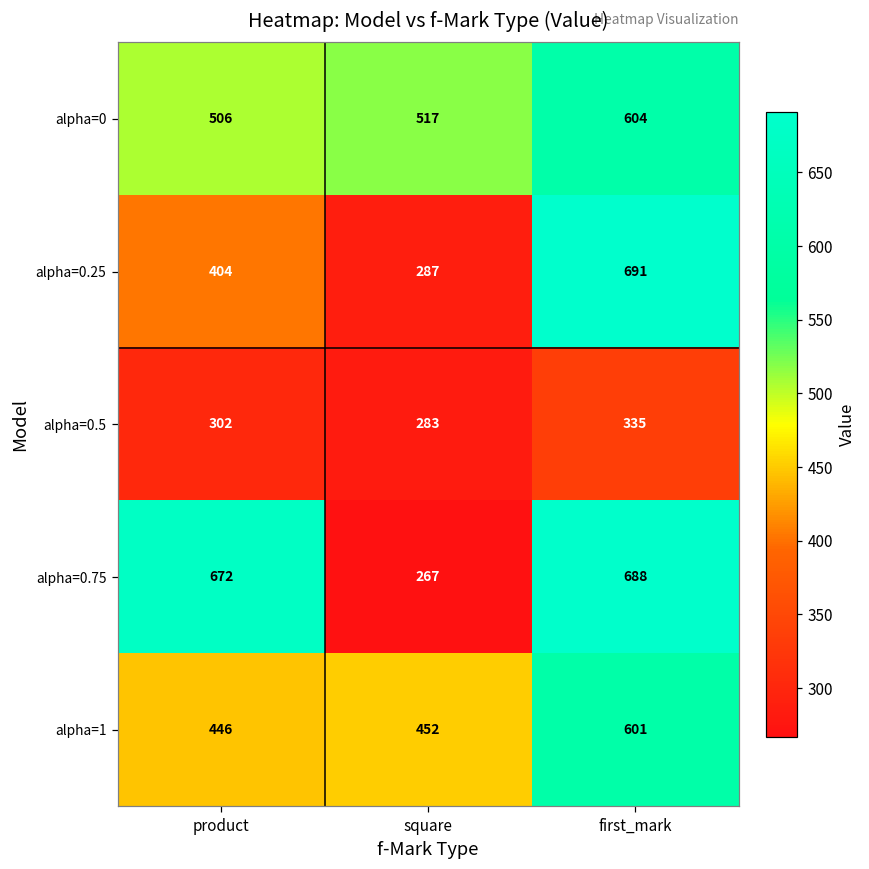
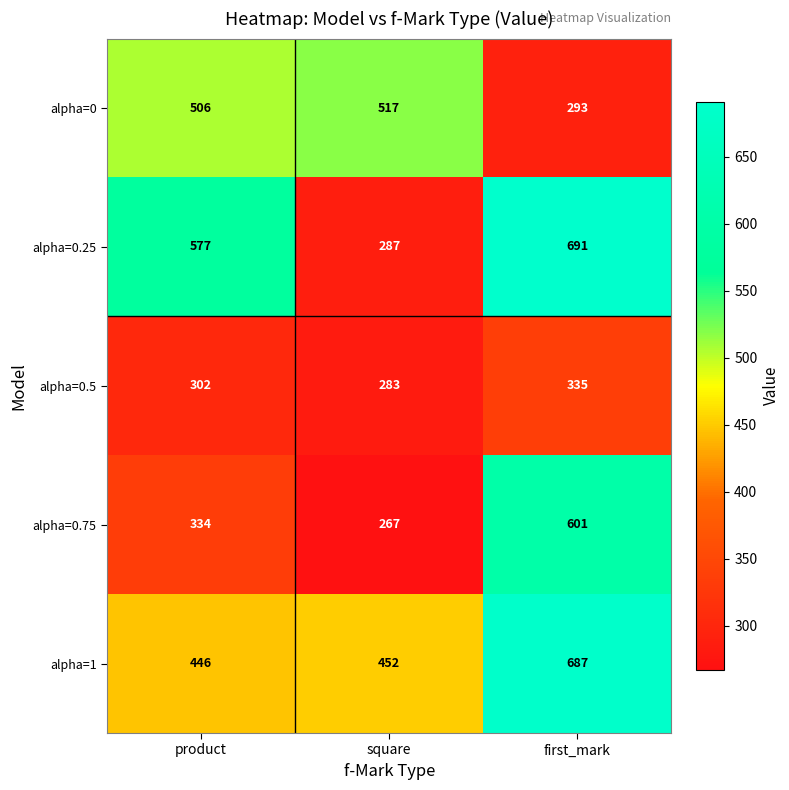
alpha=0, first_mark: 604 -> 293
alpha=0.25, product: 404 -> 577
alpha=0.75, product: 672 -> 334
alpha=0.75, first_mark: 688 -> 601
alpha=1, first_mark: 601 -> 687
